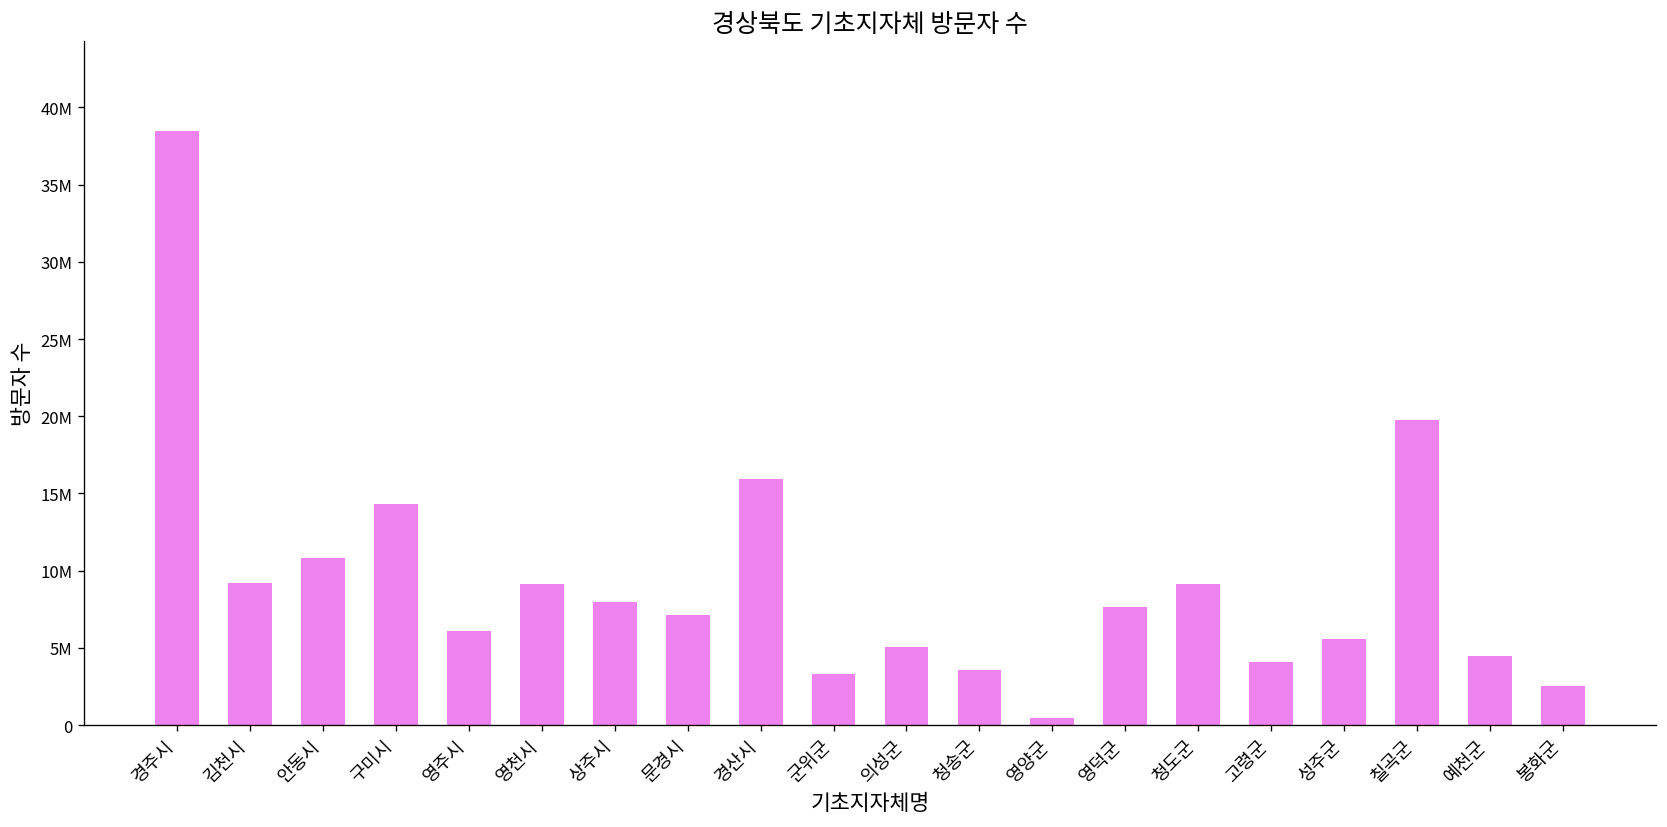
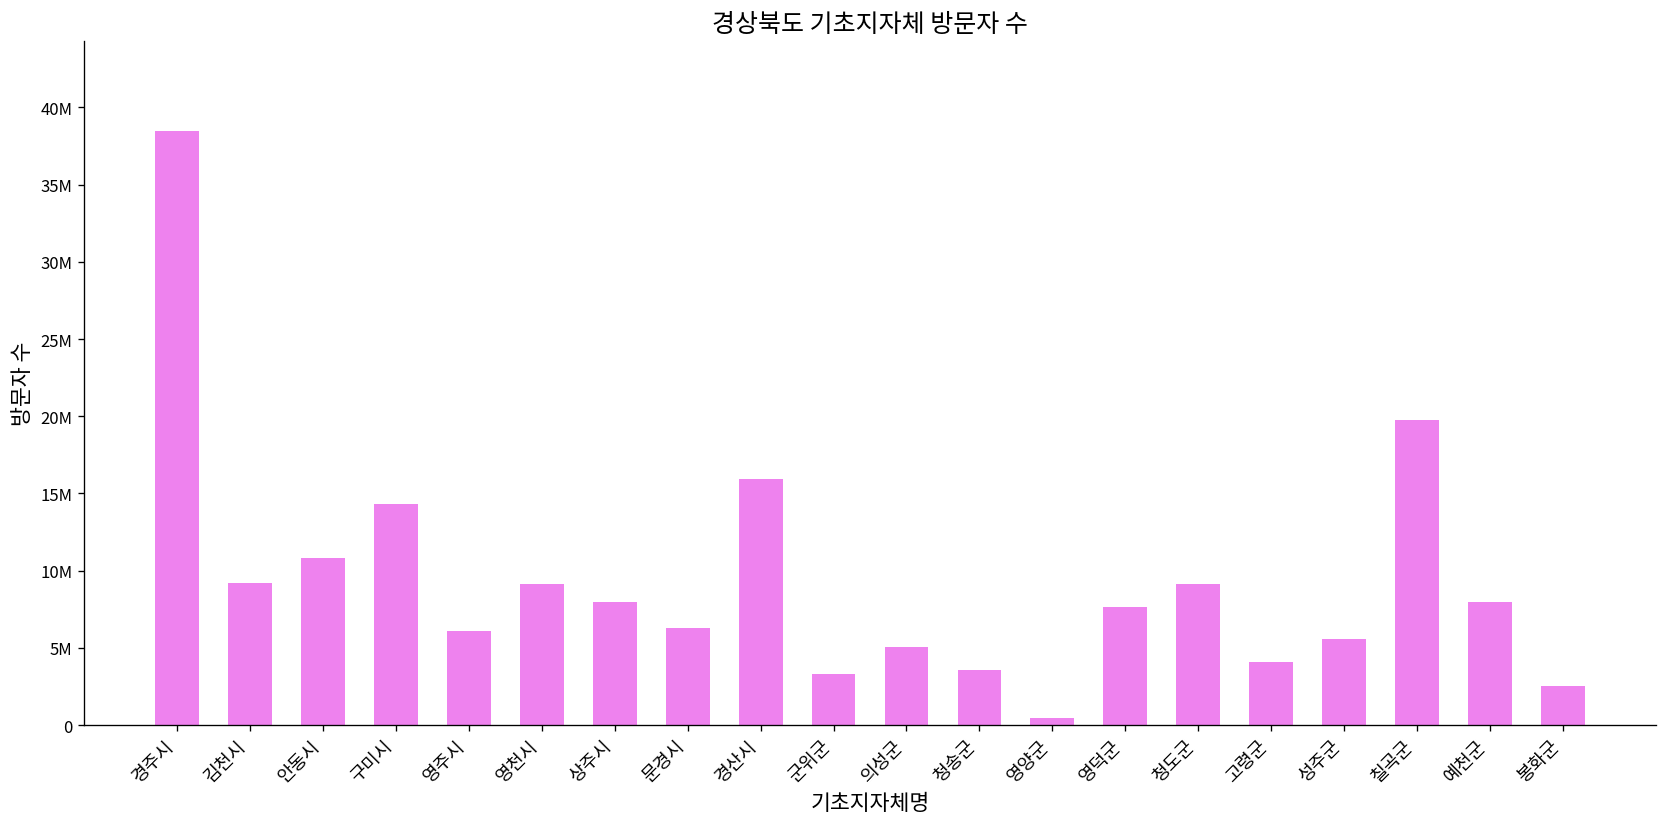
문경시: 7200000 -> 6300000
예천군: 4500000 -> 8000000
